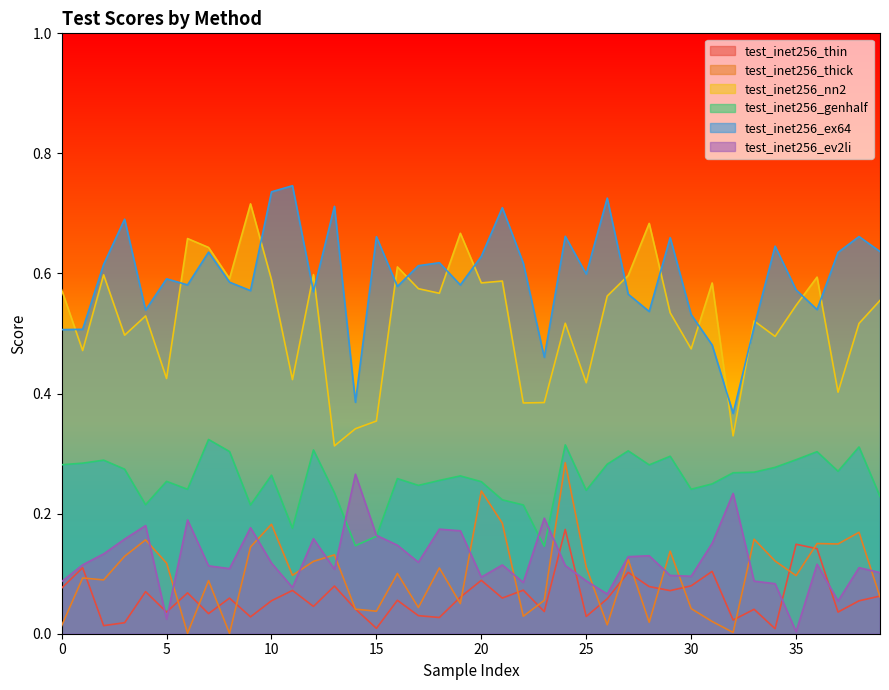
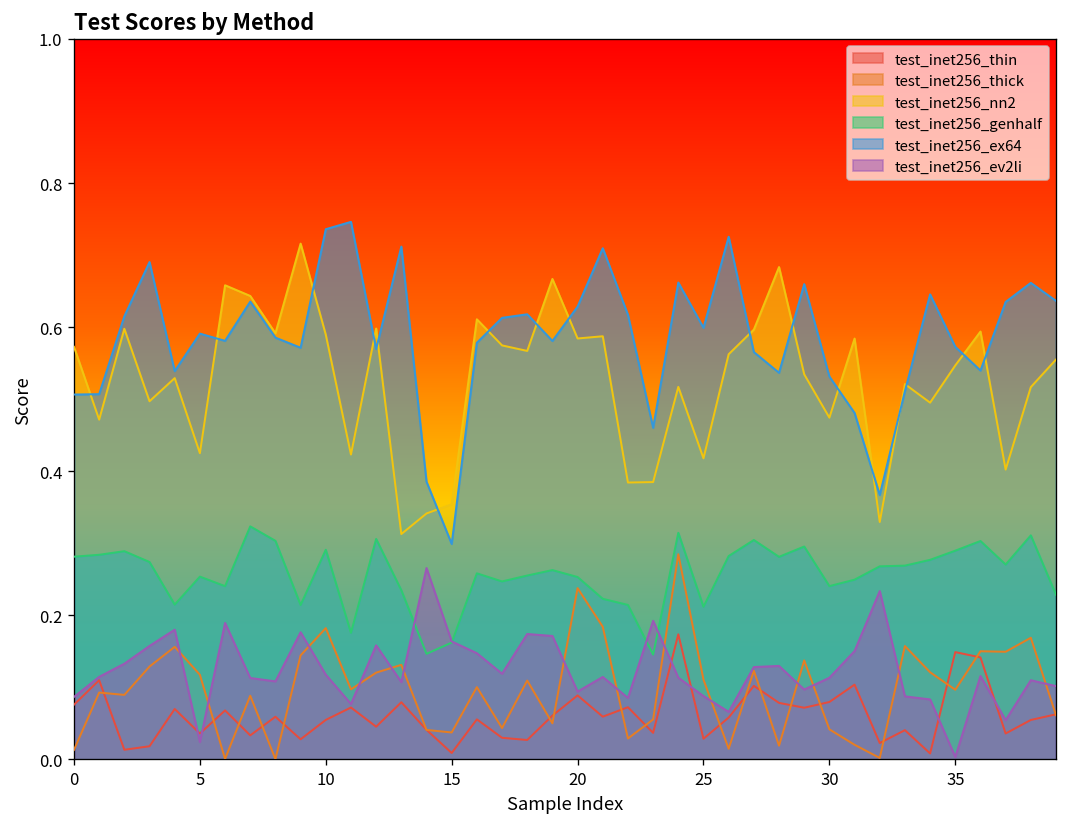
test_inet256_genhalf, 10: 0.26 -> 0.29
test_inet256_ex64, 15: 0.66 -> 0.30
test_inet256_genhalf, 25: 0.24 -> 0.21
test_inet256_ev2li, 30: 0.10 -> 0.11
